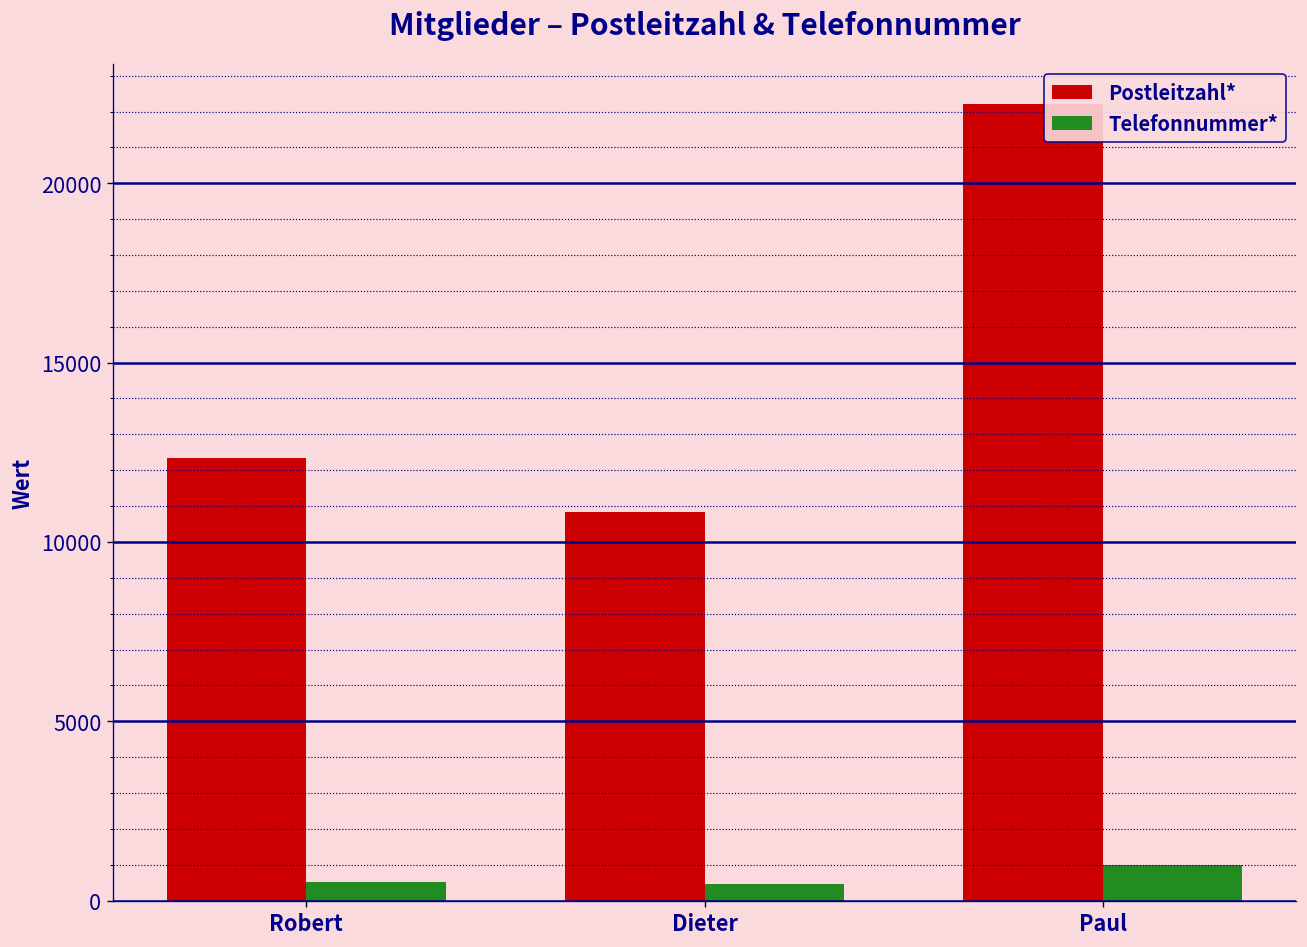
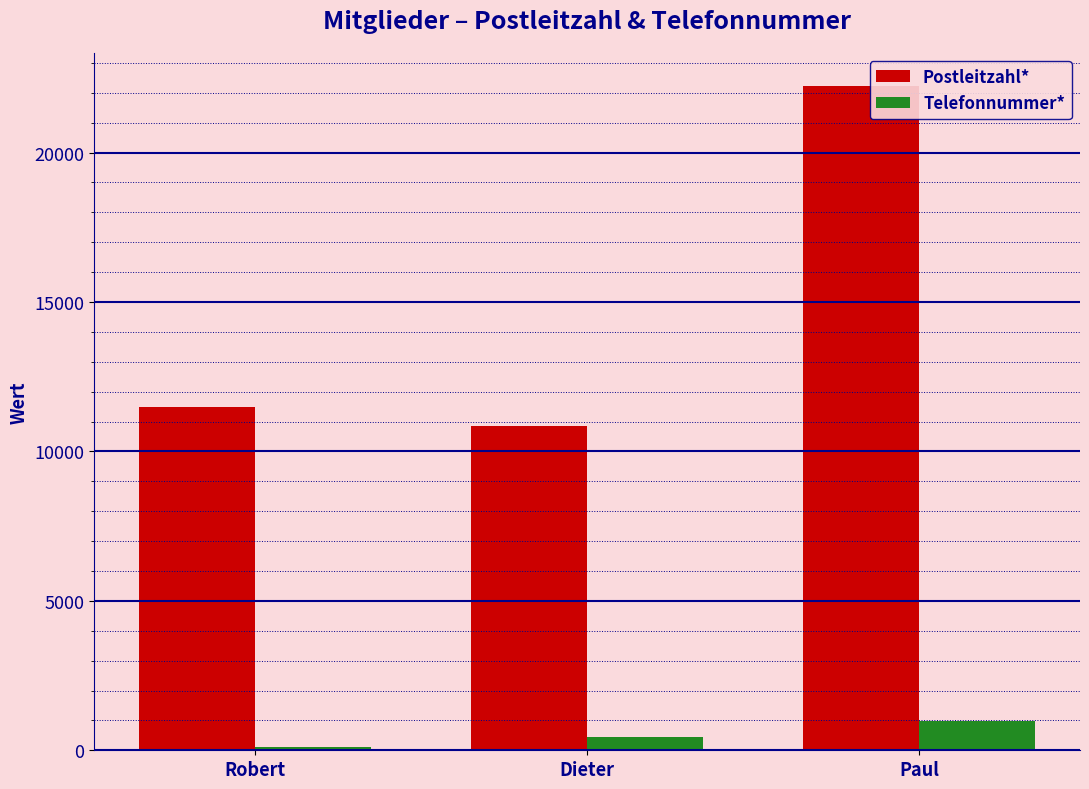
Postleitzahl*, Robert: 12300 -> 11500
Telefonnummer*, Robert: 500 -> 100
